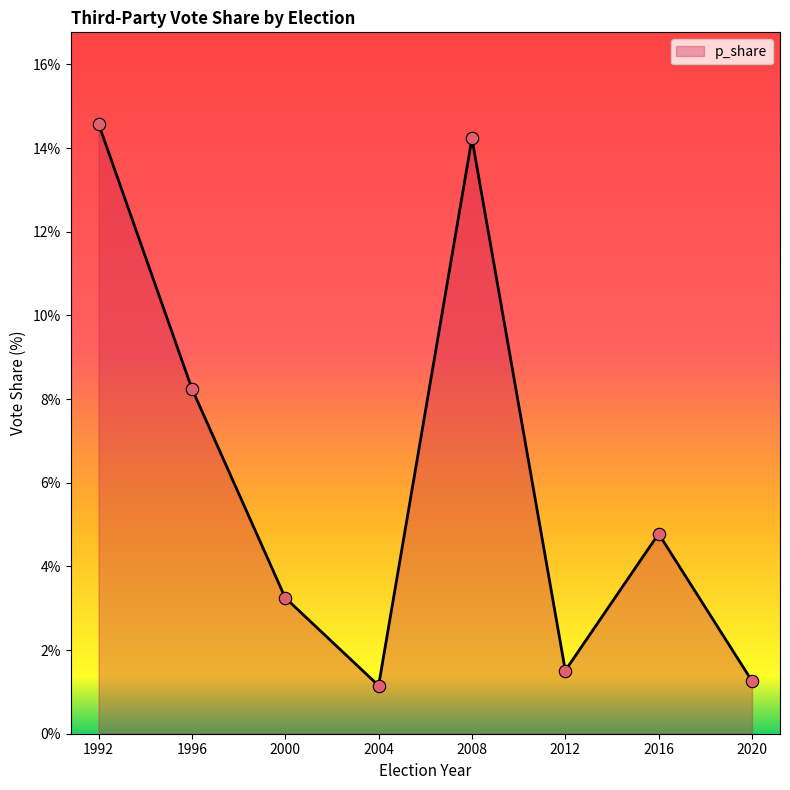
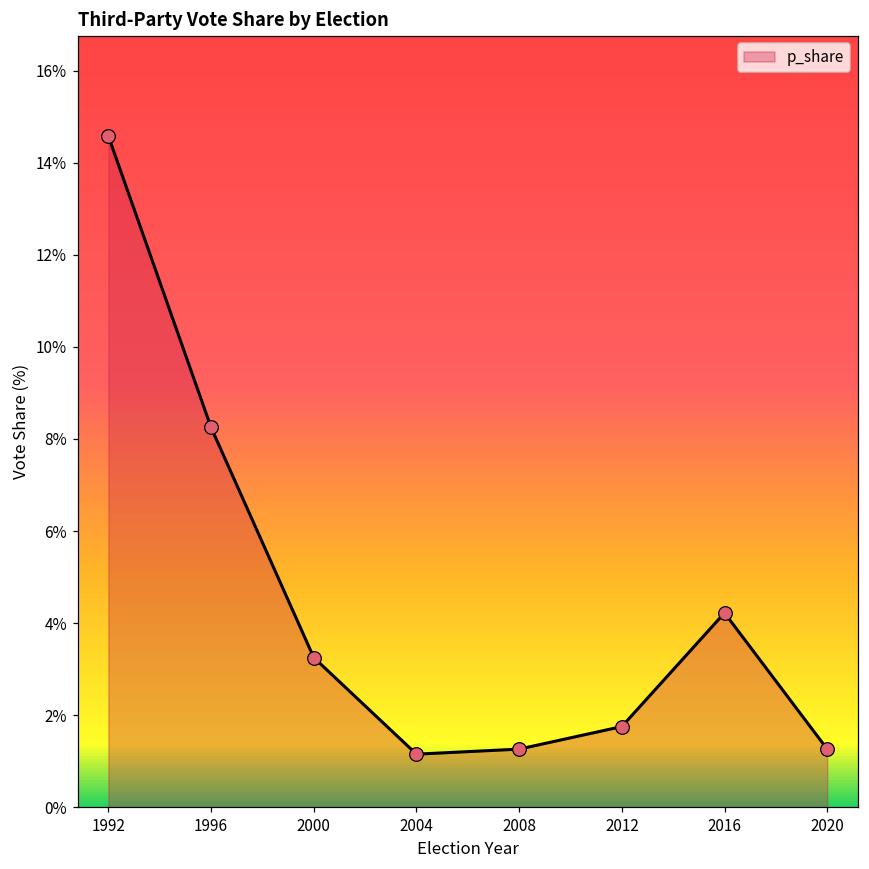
2008: 14.2% -> 1.3%
2012: 1.5% -> 1.8%
2016: 4.8% -> 4.2%
